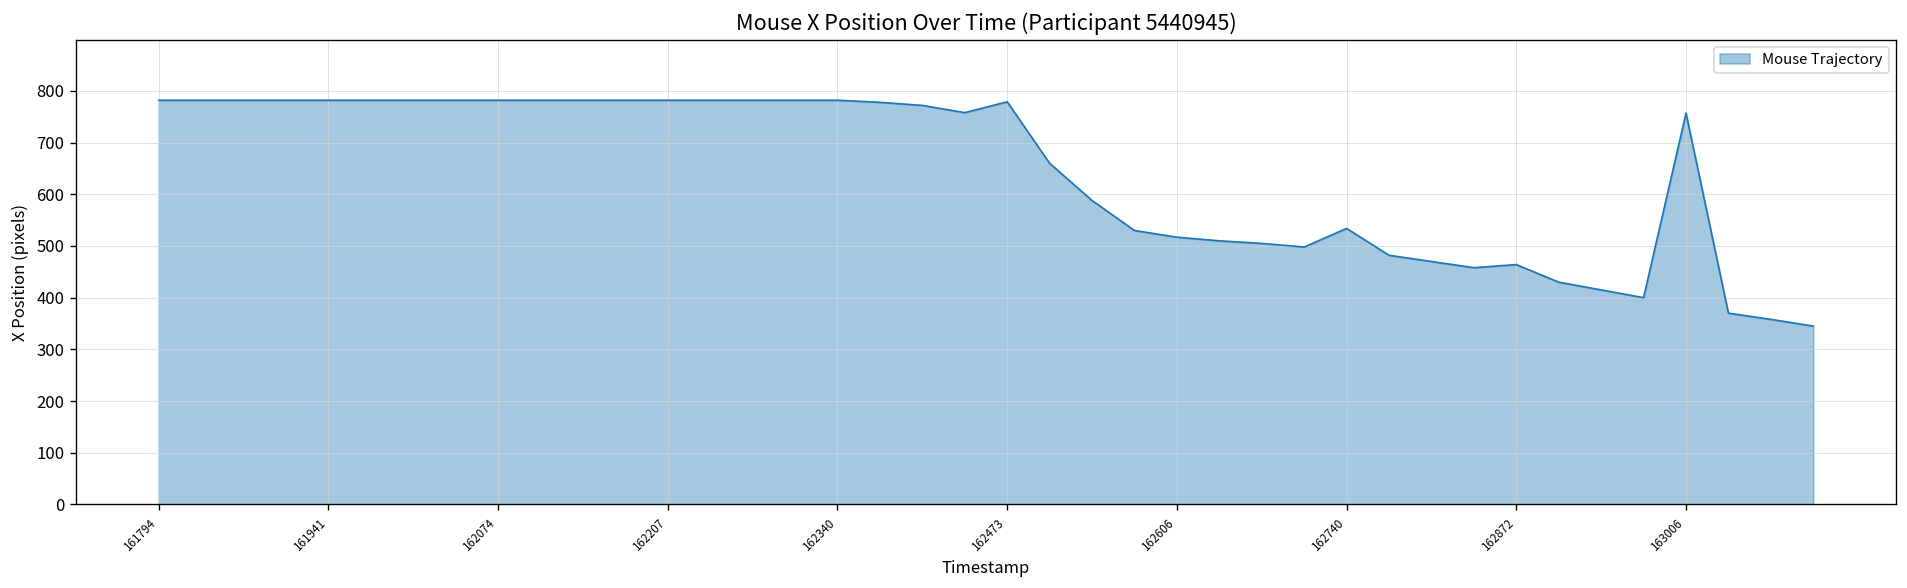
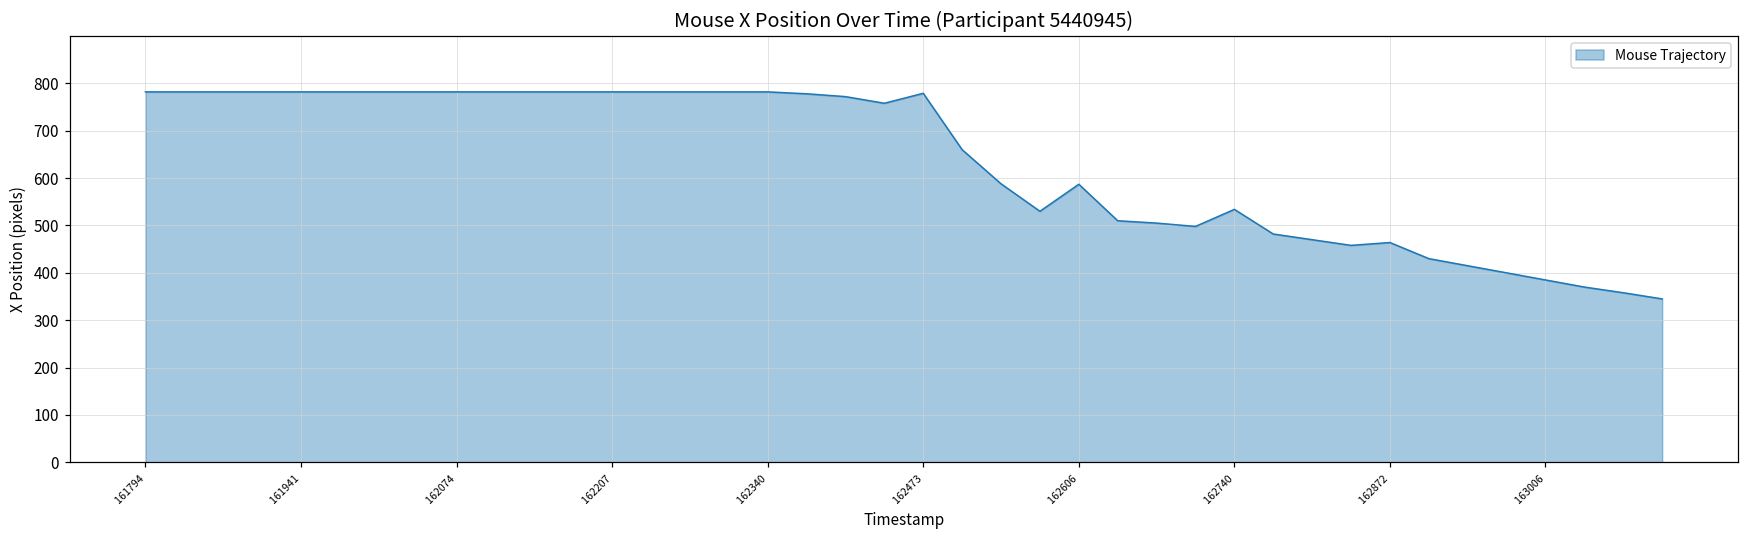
162606: 520 -> 590
163006: 760 -> 390
